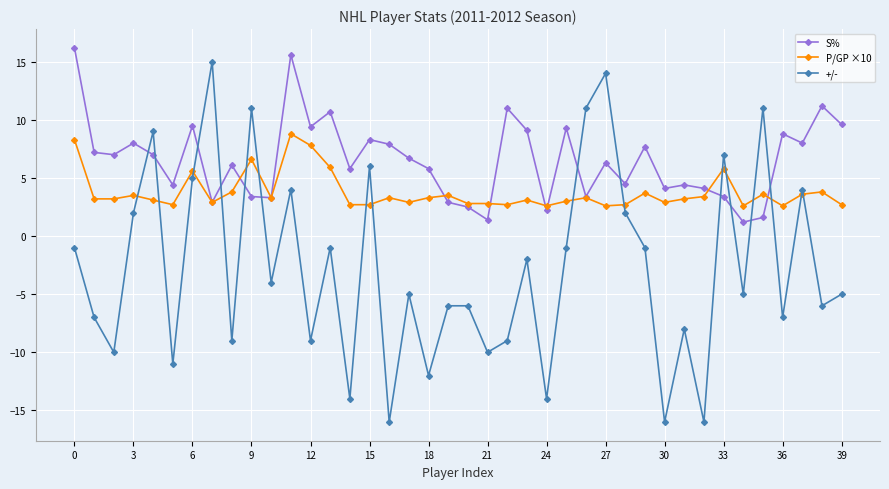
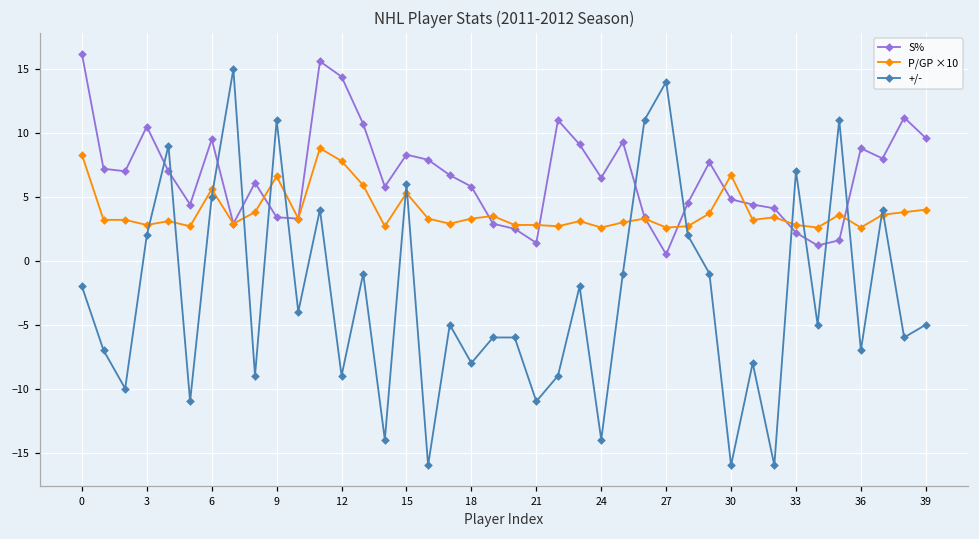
+/-, 0: -1 -> -2
S%, 3: 8.0 -> 10.5
P/GP ×10, 3: 3.5 -> 2.8
S%, 12: 9.4 -> 14.4
P/GP ×10, 15: 2.7 -> 5.3
+/-, 18: -12 -> -8
+/-, 21: -10 -> -11
S%, 24: 2.2 -> 6.5
S%, 27: 6.3 -> 0.5
S%, 30: 4.1 -> 4.8
P/GP ×10, 30: 2.9 -> 6.7
S%, 33: 3.4 -> 2.2
P/GP ×10, 33: 5.8 -> 2.8
P/GP ×10, 39: 2.7 -> 4.0
